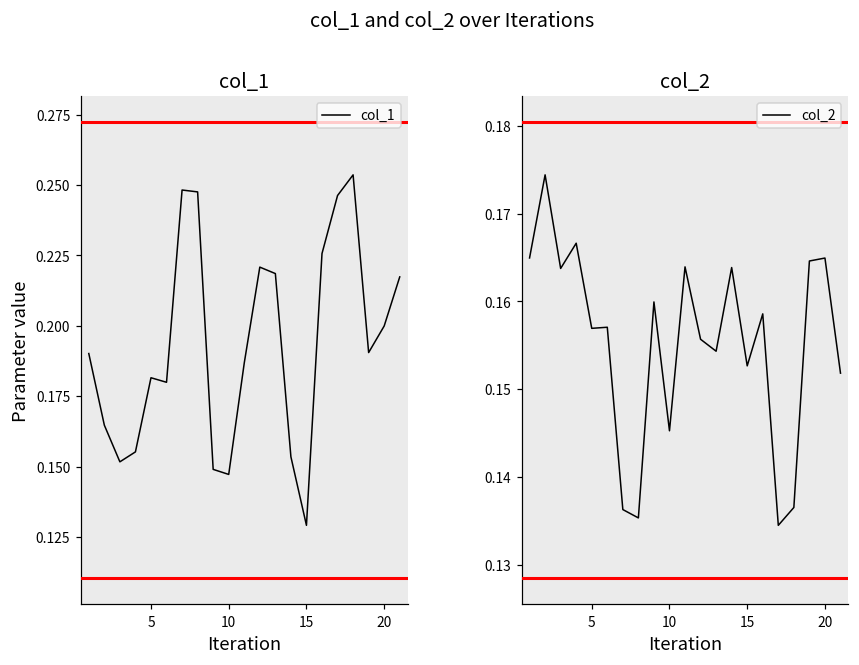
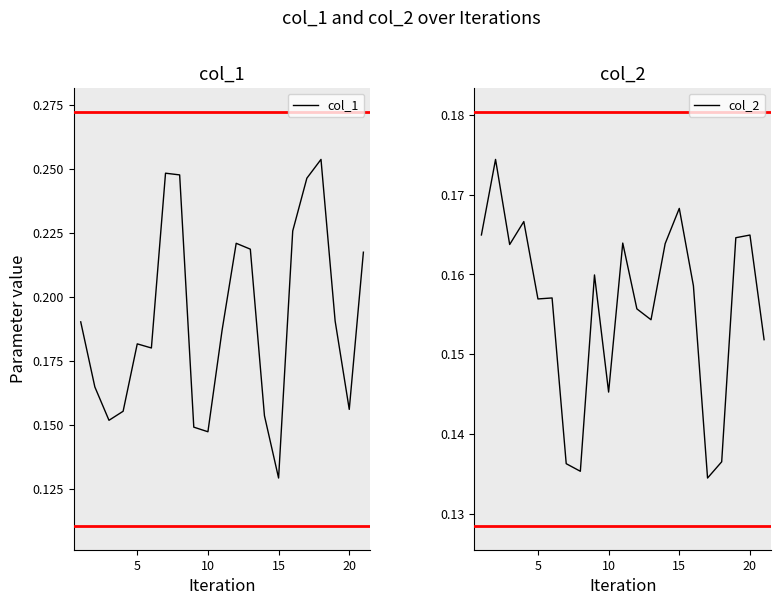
col_1, 20: 0.200 -> 0.156
col_2, 15: 0.153 -> 0.168
